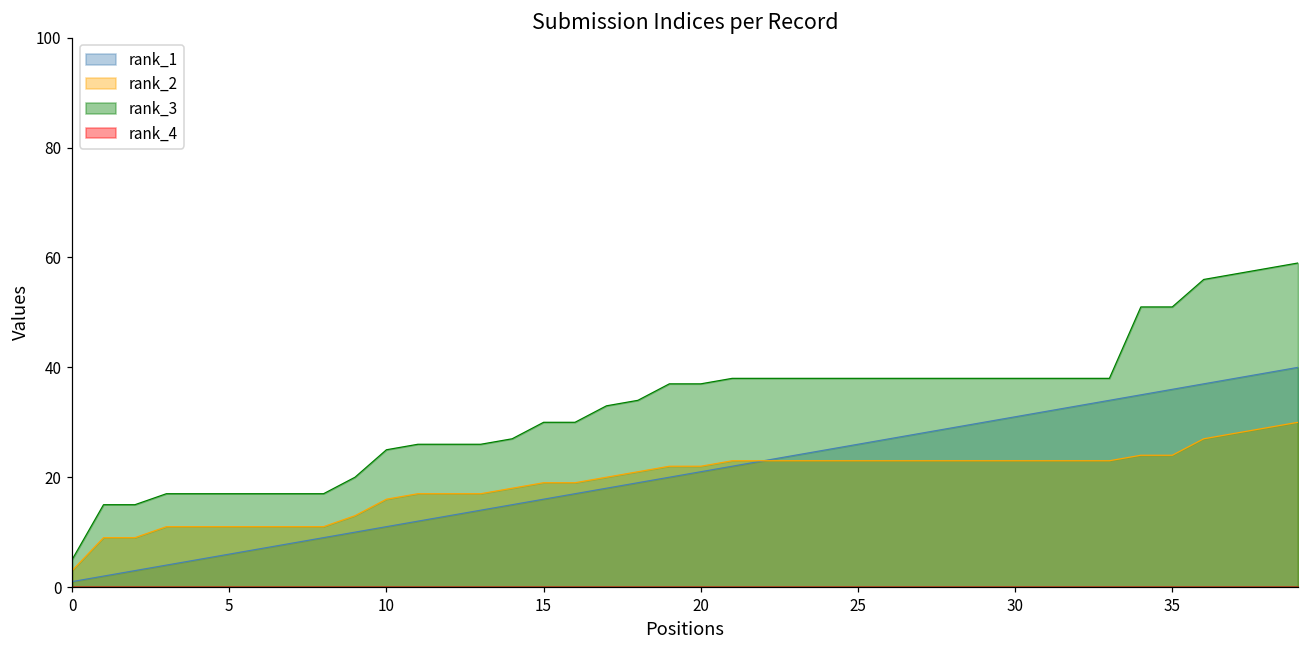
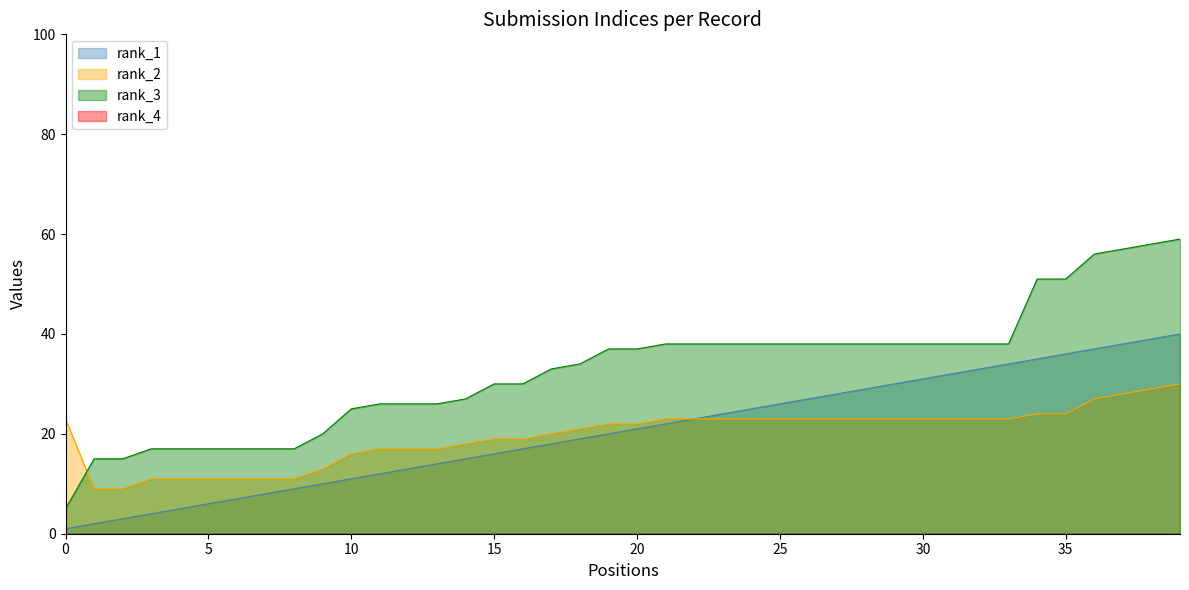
rank_2, 0: 3 -> 23
